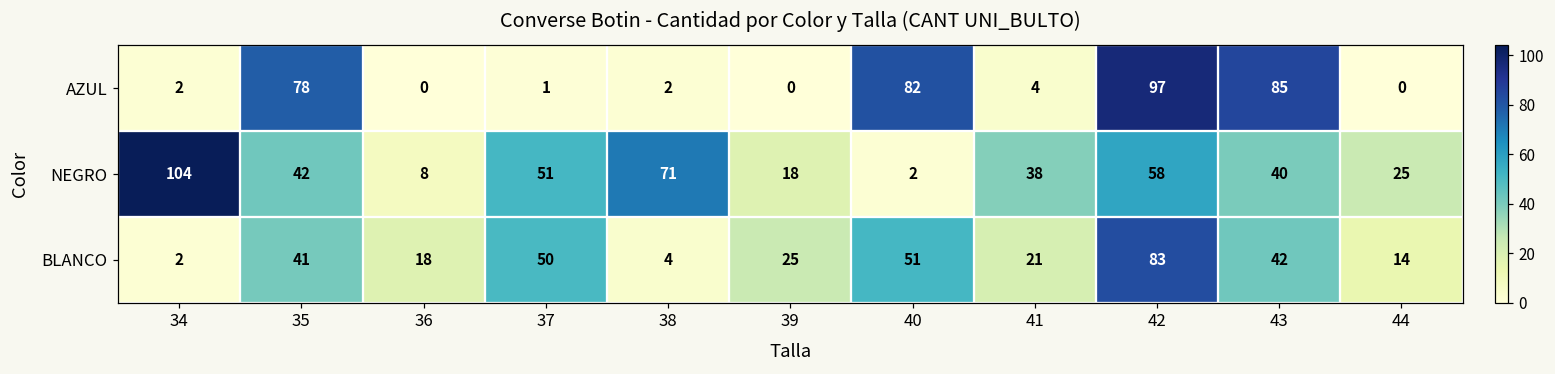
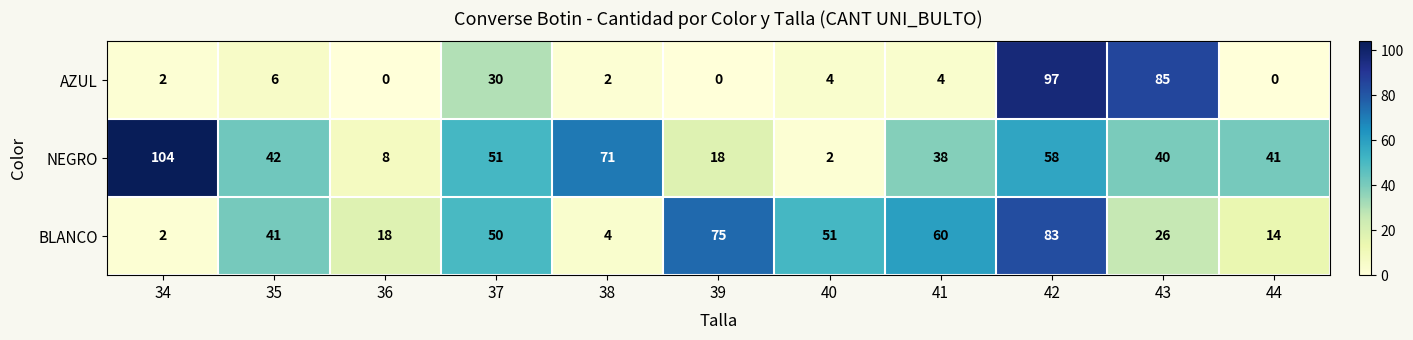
AZUL, 35: 78 -> 6
AZUL, 37: 1 -> 30
AZUL, 40: 82 -> 4
NEGRO, 44: 25 -> 41
BLANCO, 39: 25 -> 75
BLANCO, 41: 21 -> 60
BLANCO, 43: 42 -> 26
